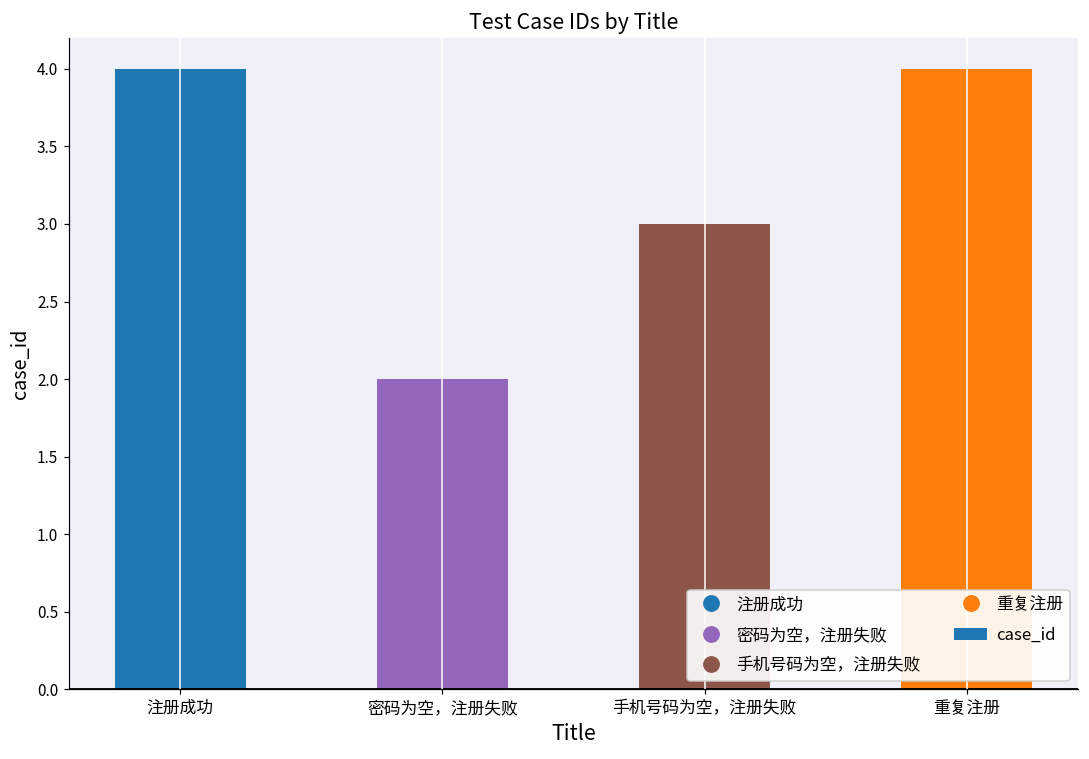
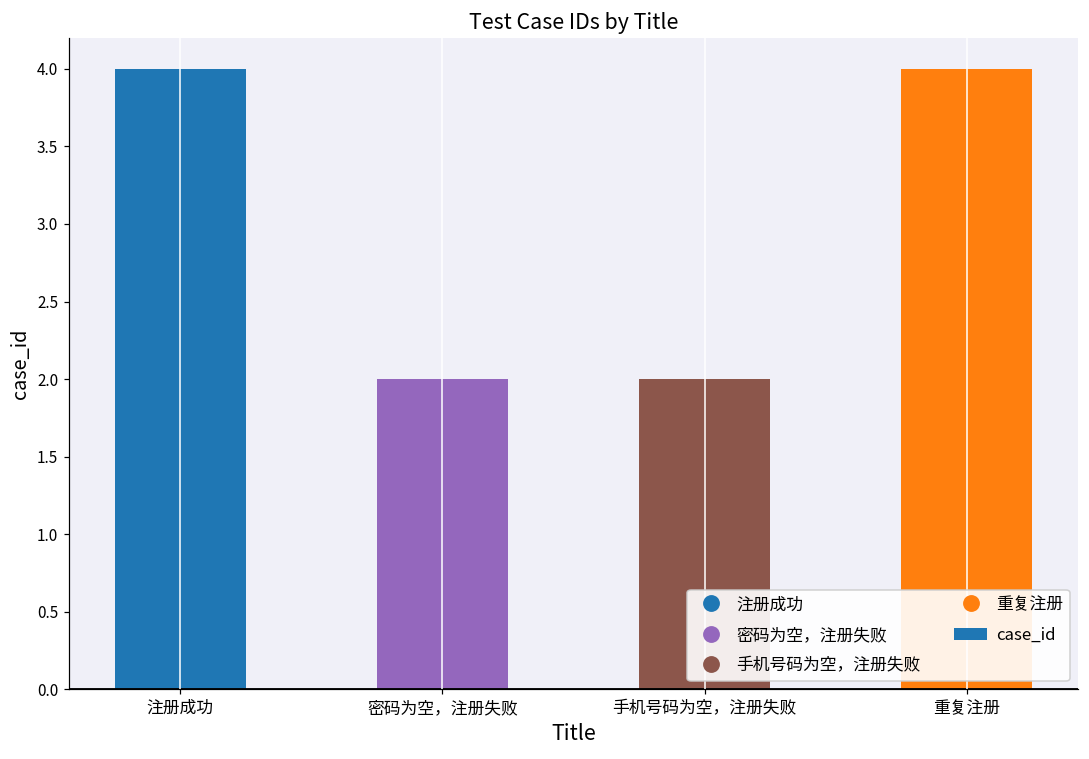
手机号码为空，注册失败: 3 -> 2
